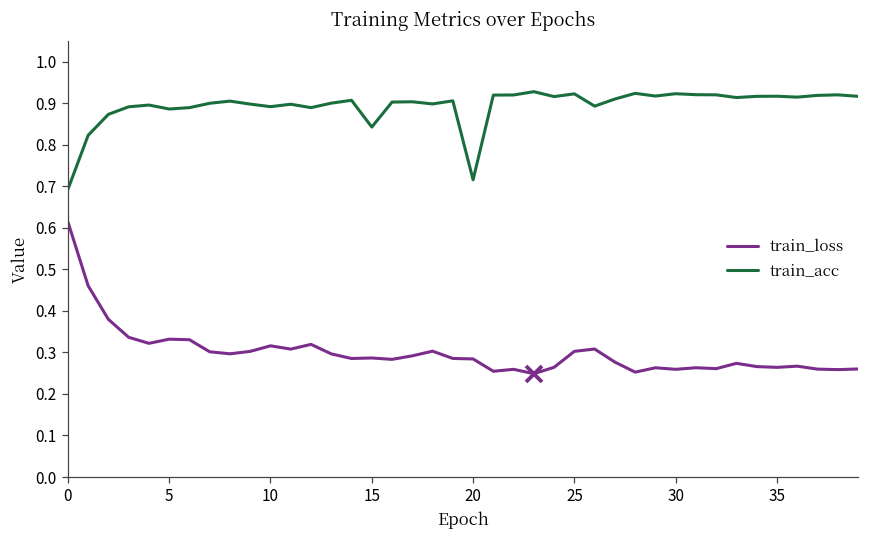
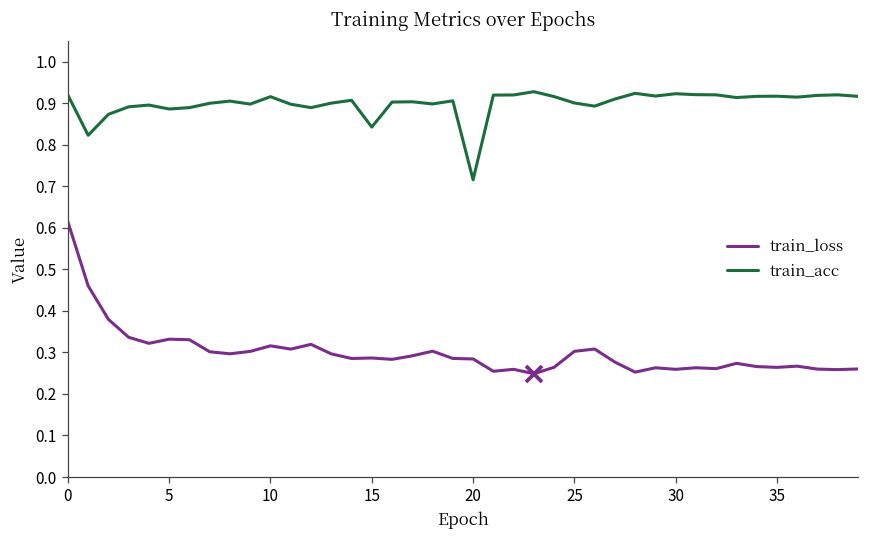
train_acc, 0: 0.69 -> 0.92
train_acc, 10: 0.89 -> 0.92
train_acc, 25: 0.92 -> 0.90
